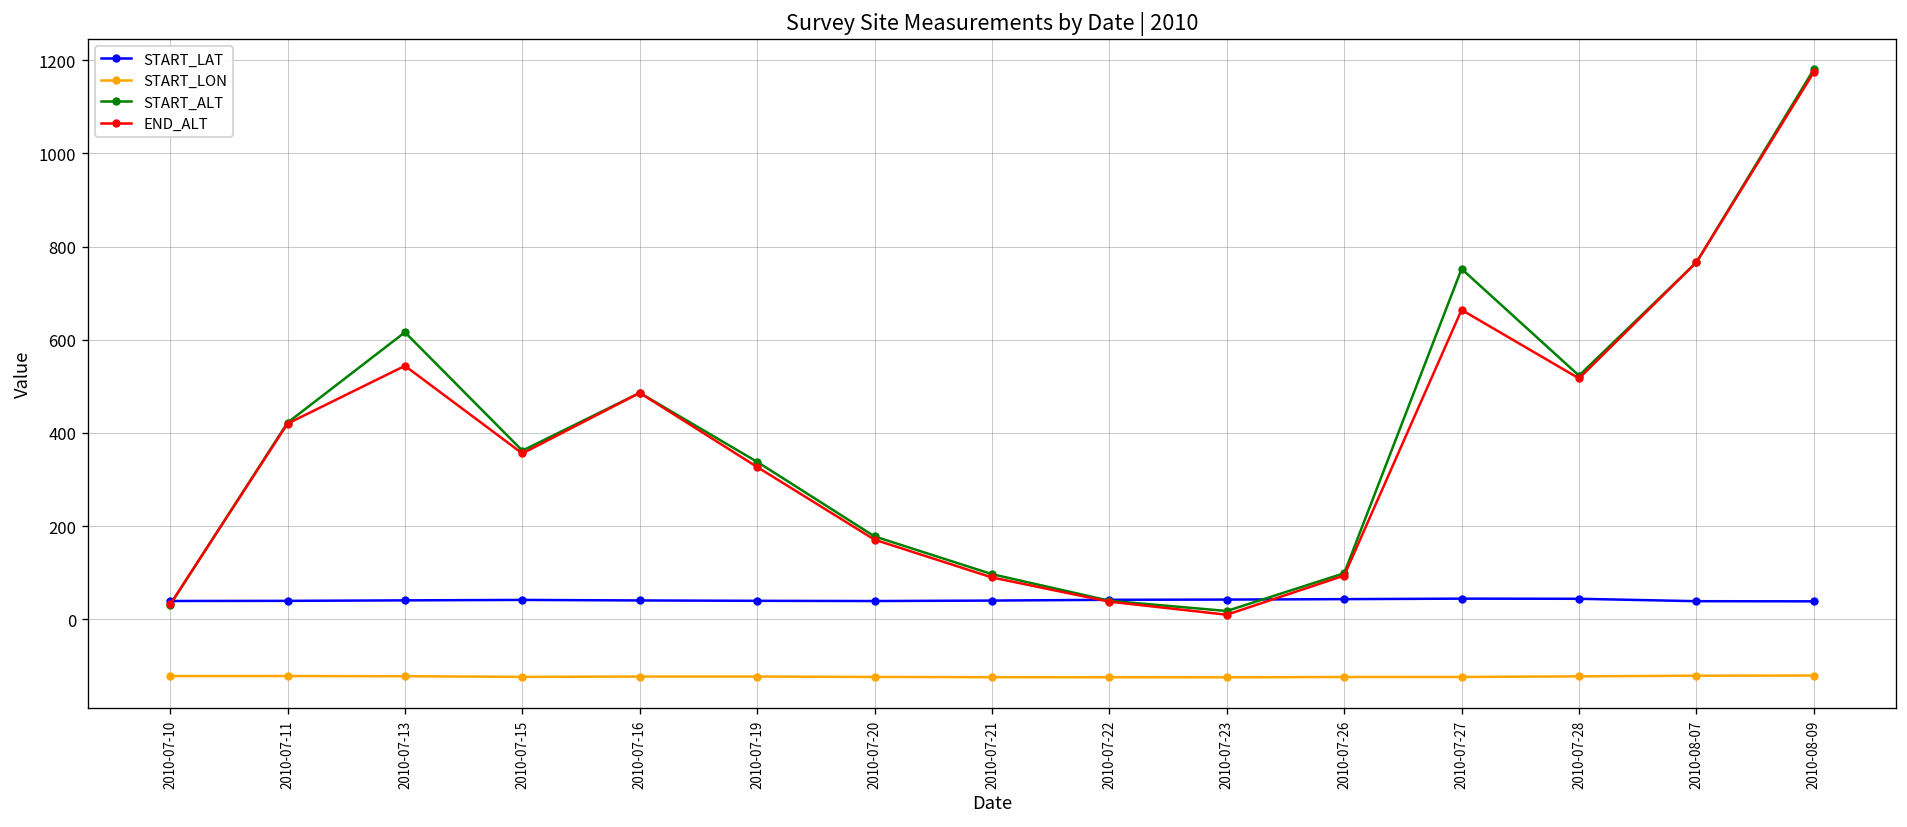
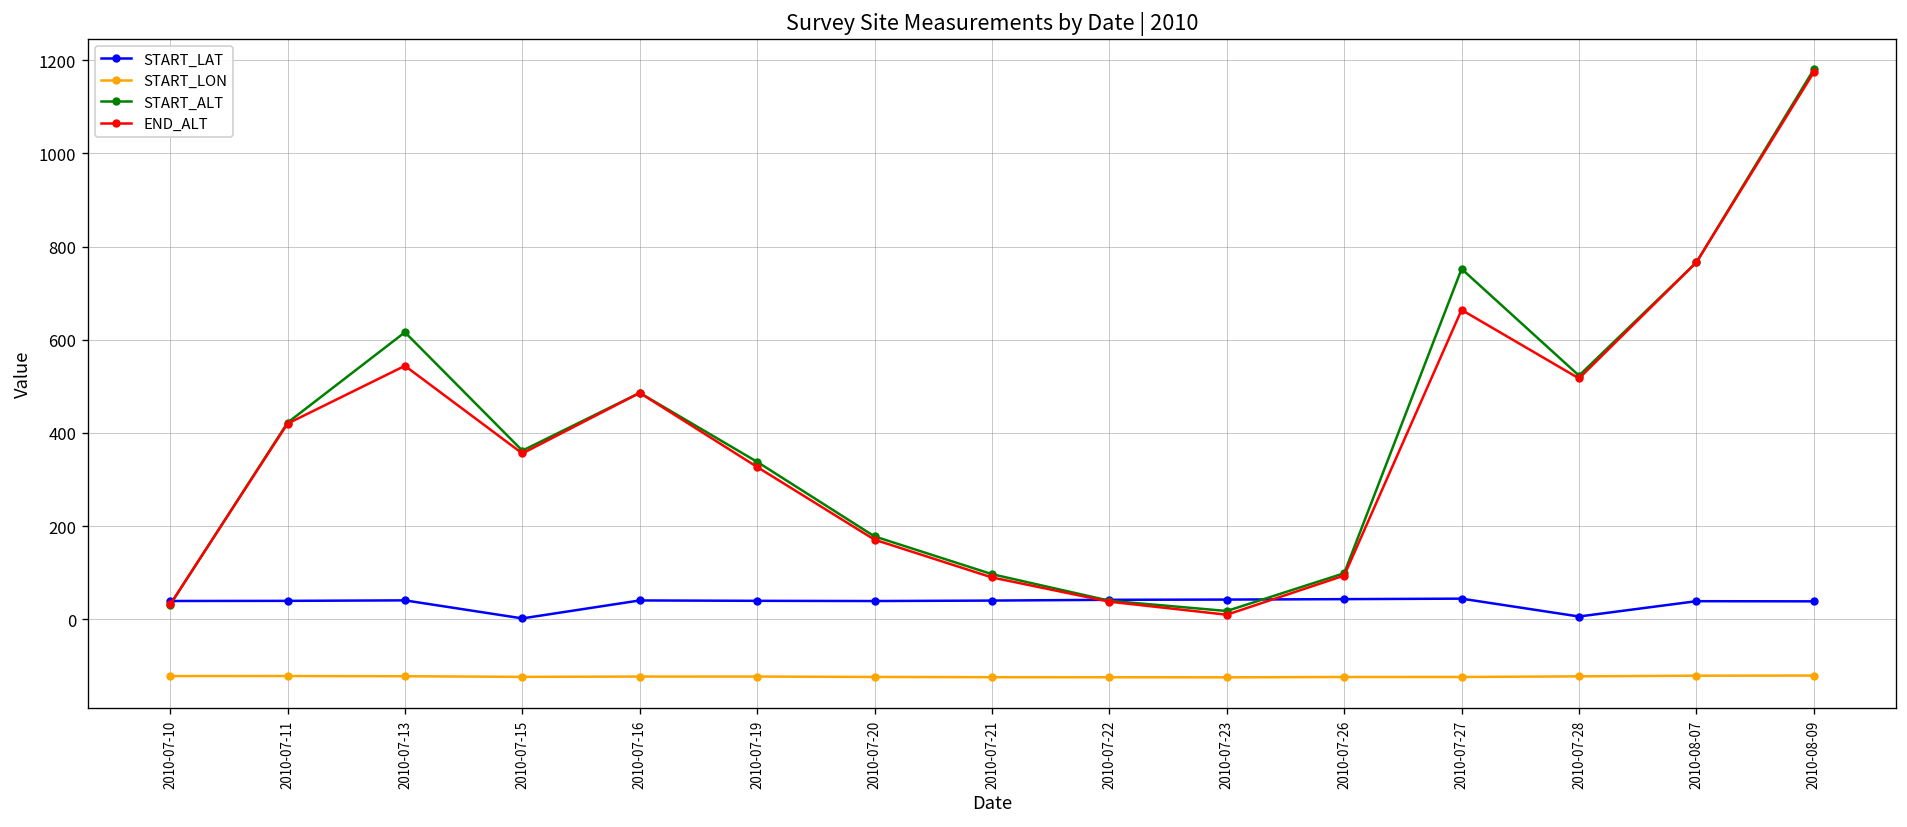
START_LAT, 2010-07-15: 40 -> 0
START_LAT, 2010-07-28: 40 -> 10
